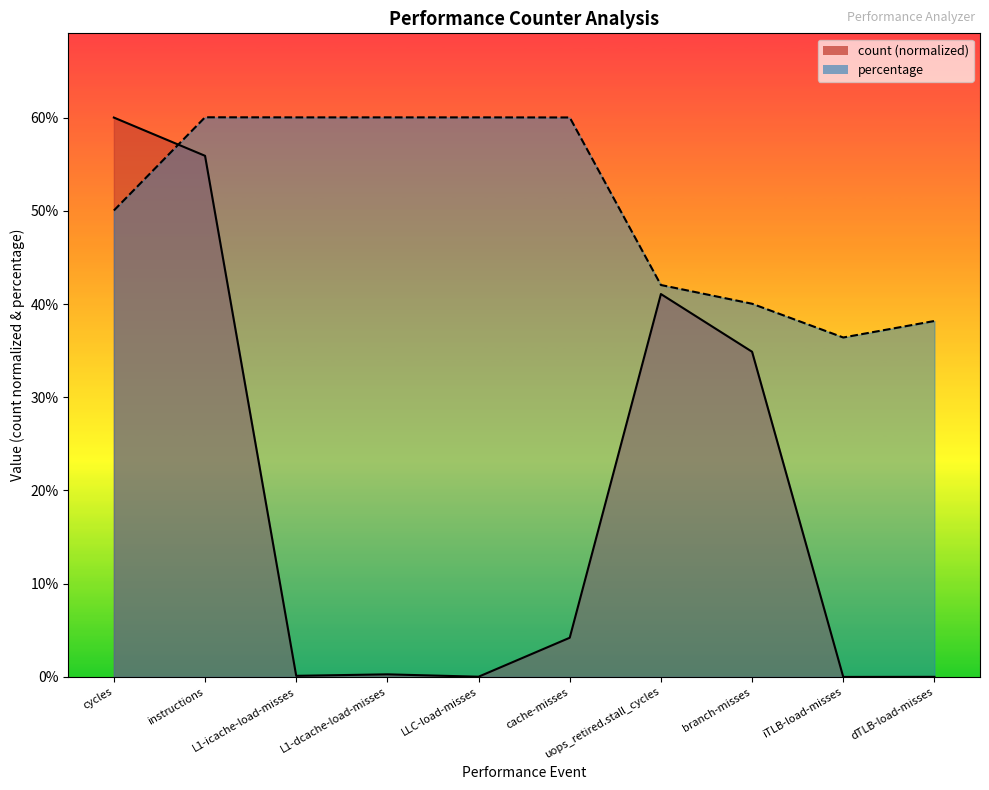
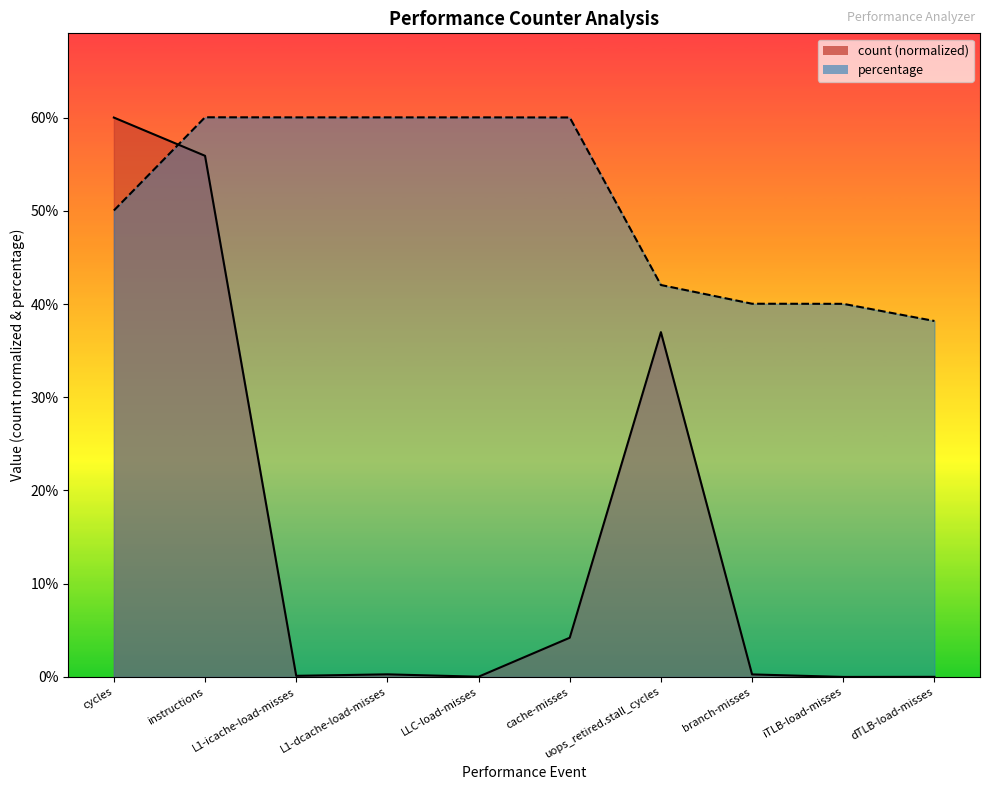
count (normalized), uops_retired.stall_cycles: 41% -> 37%
count (normalized), branch-misses: 35% -> 0%
percentage, iTLB-load-misses: 36% -> 40%
